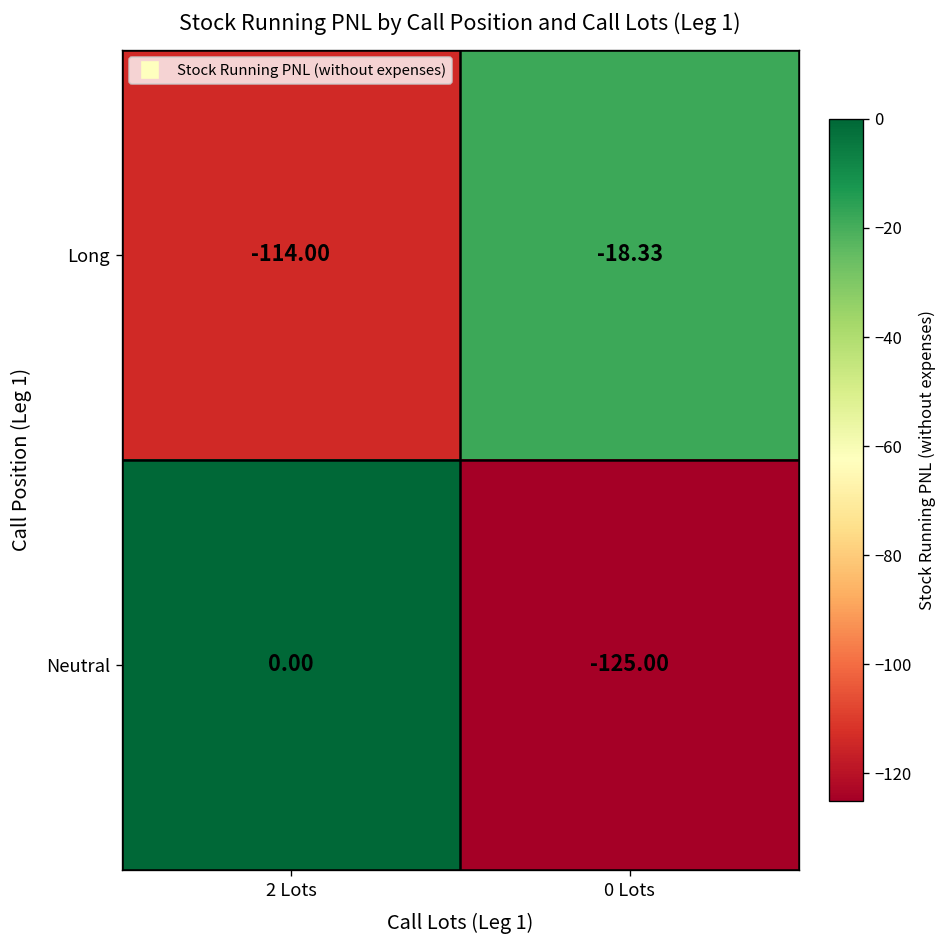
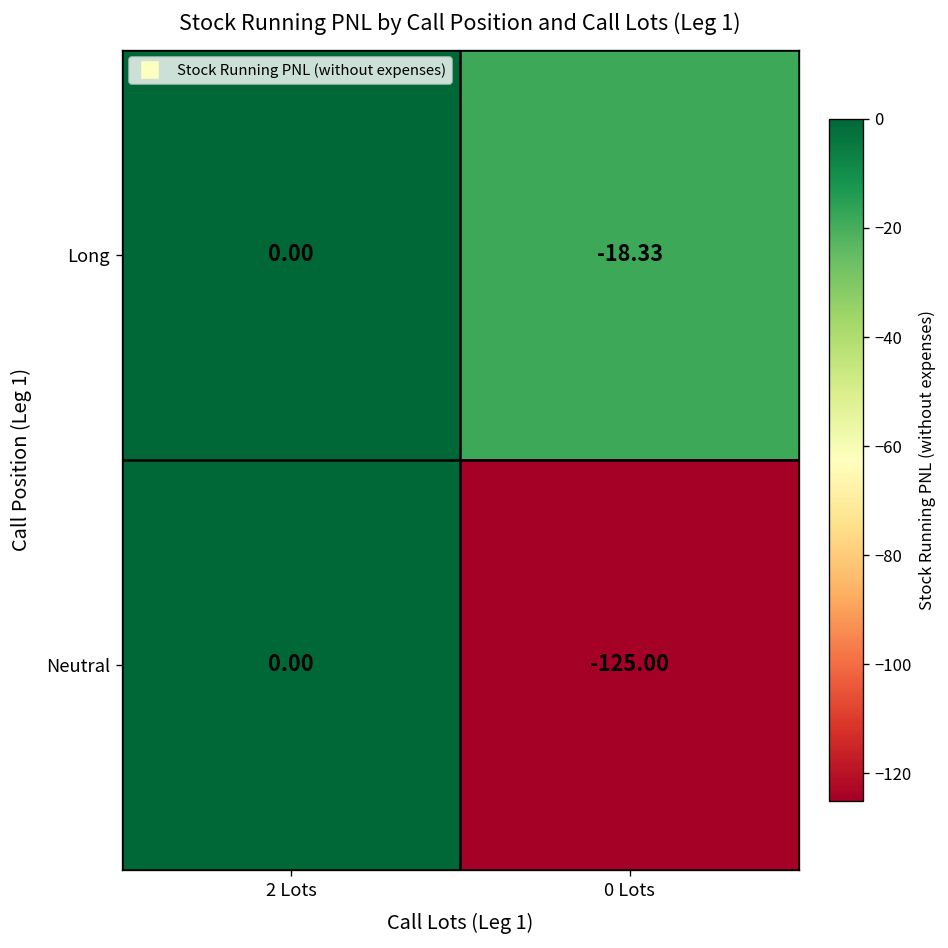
Long, 2 Lots: -114.00 -> 0.00
